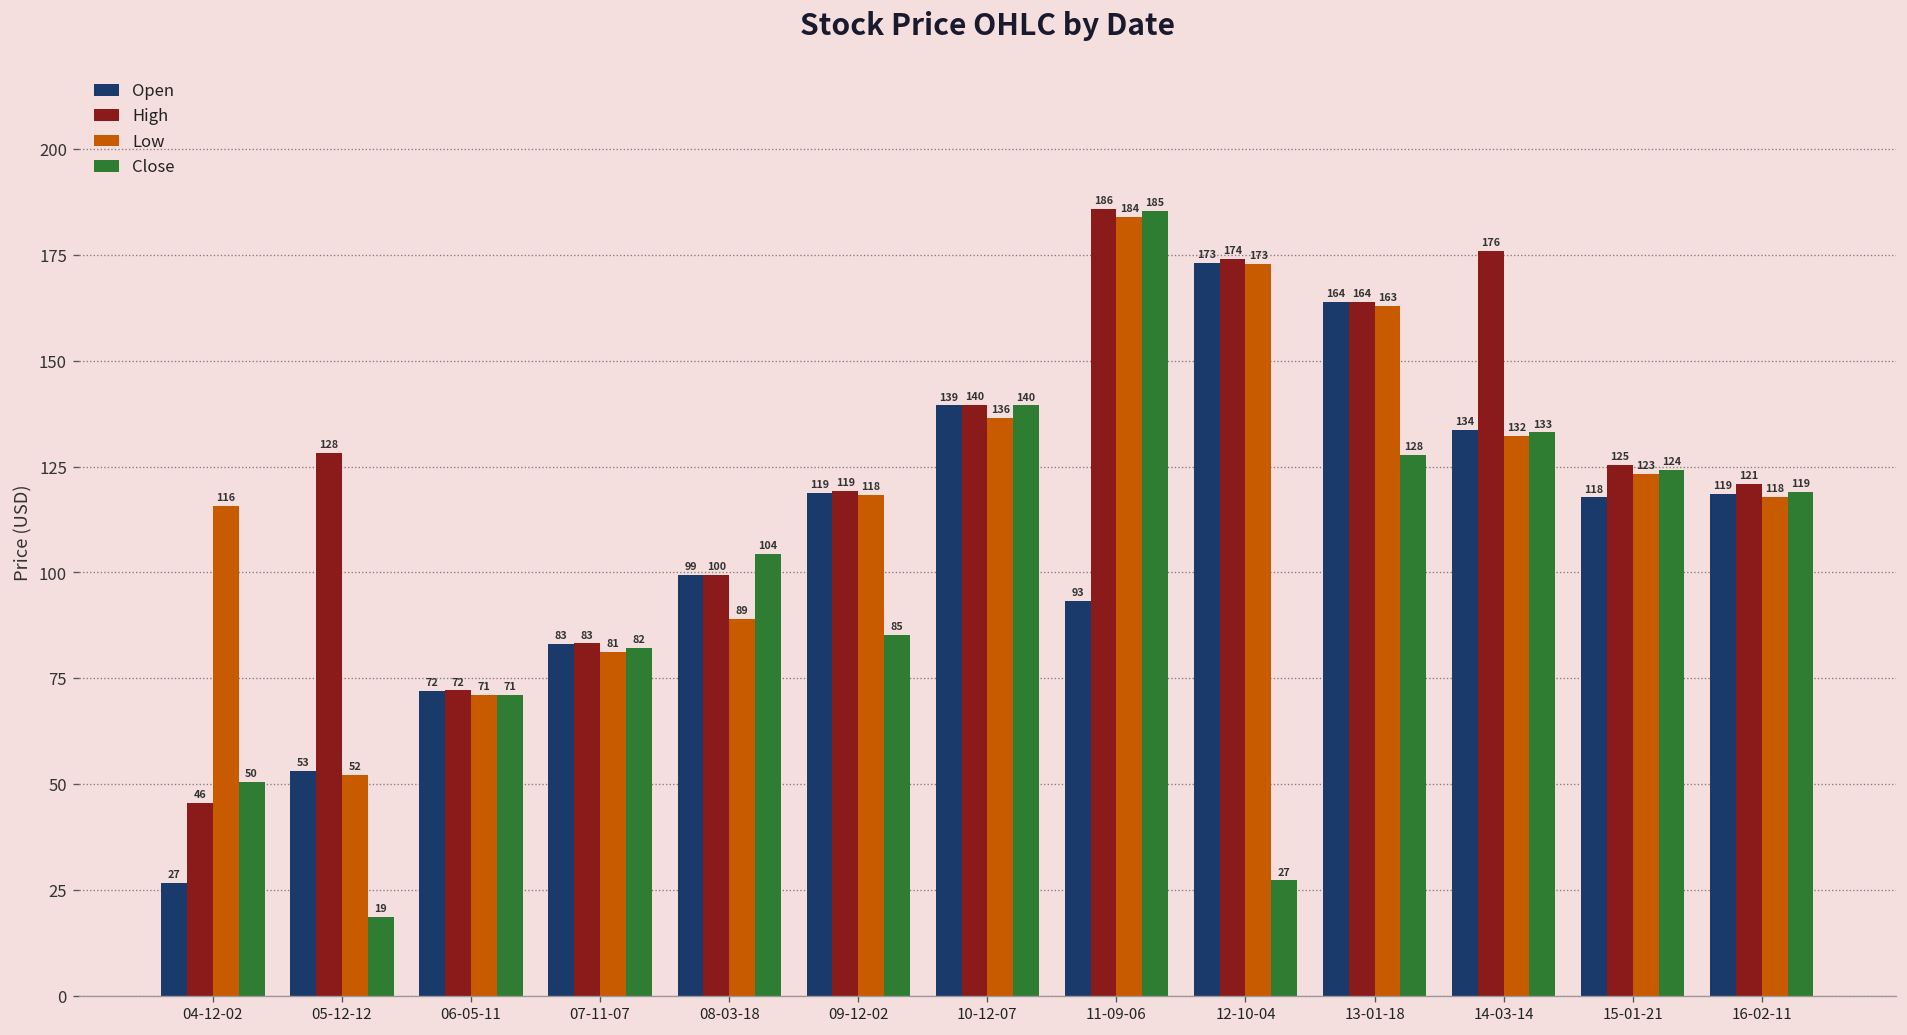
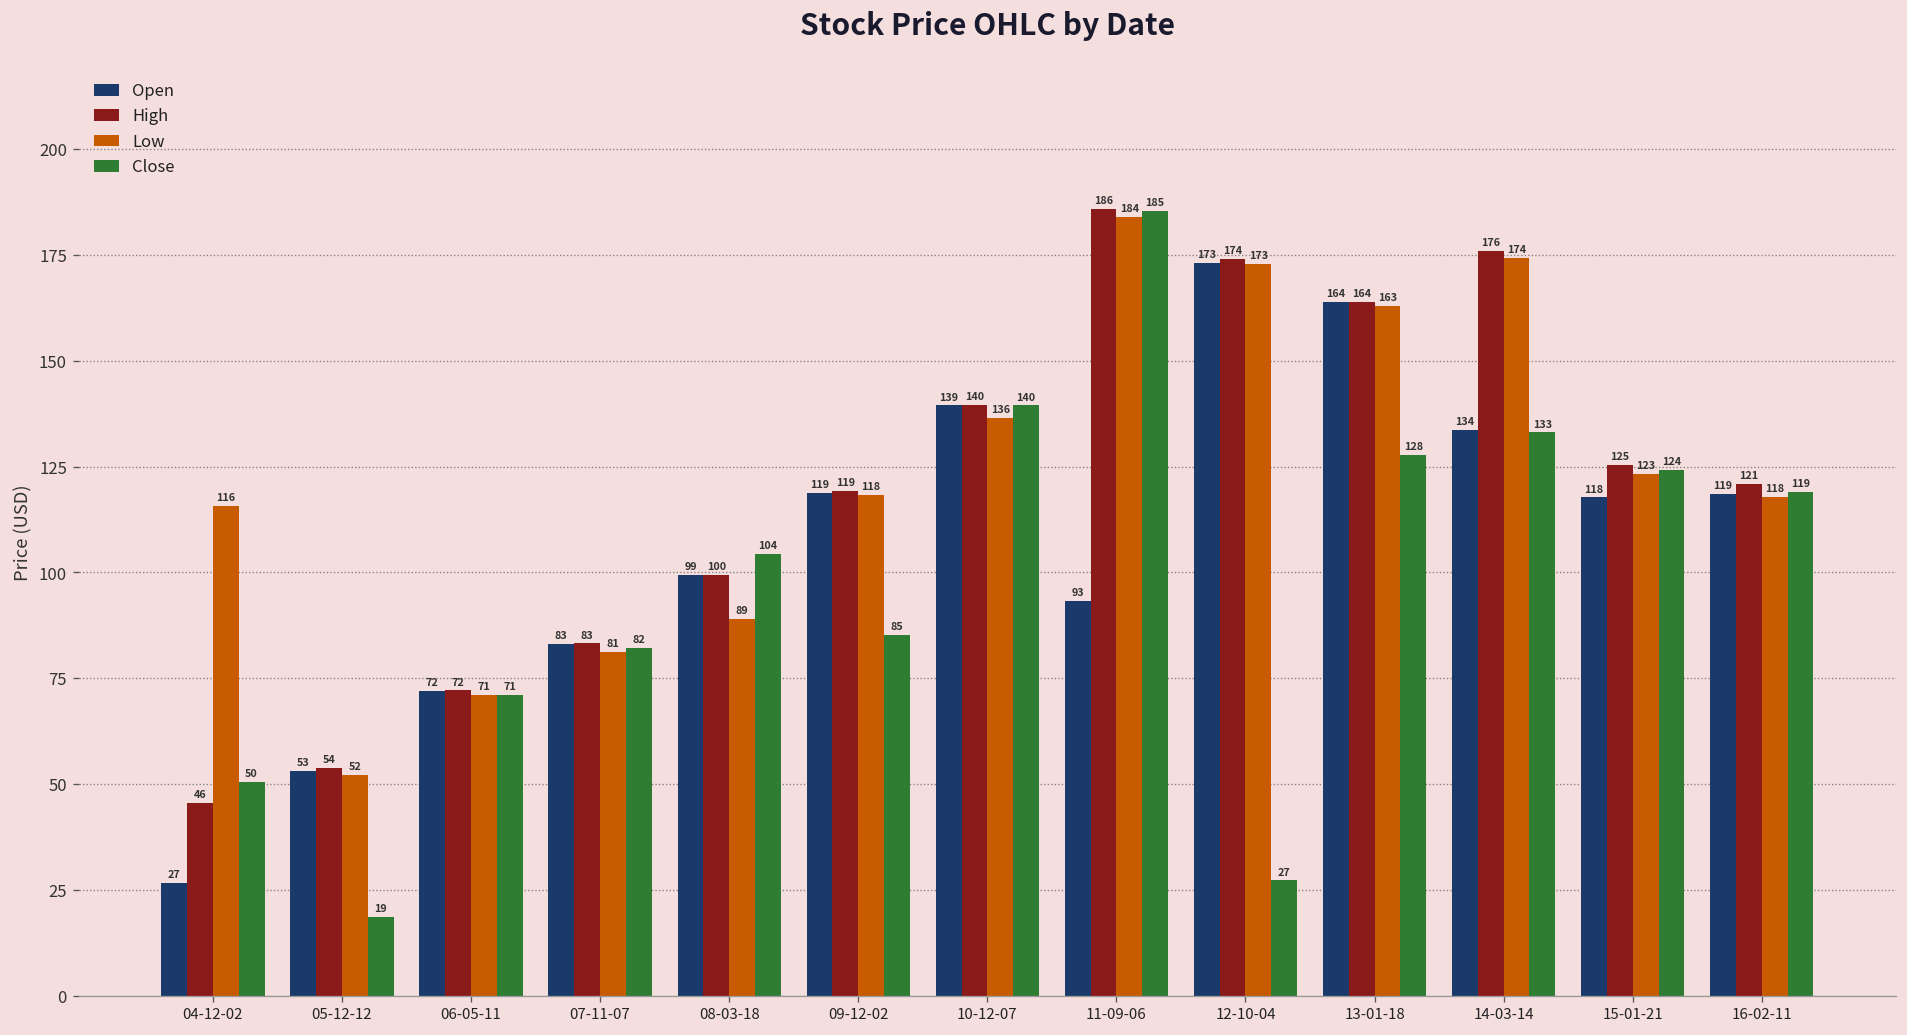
High, 05-12-12: 128 -> 54
Low, 14-03-14: 132 -> 174
